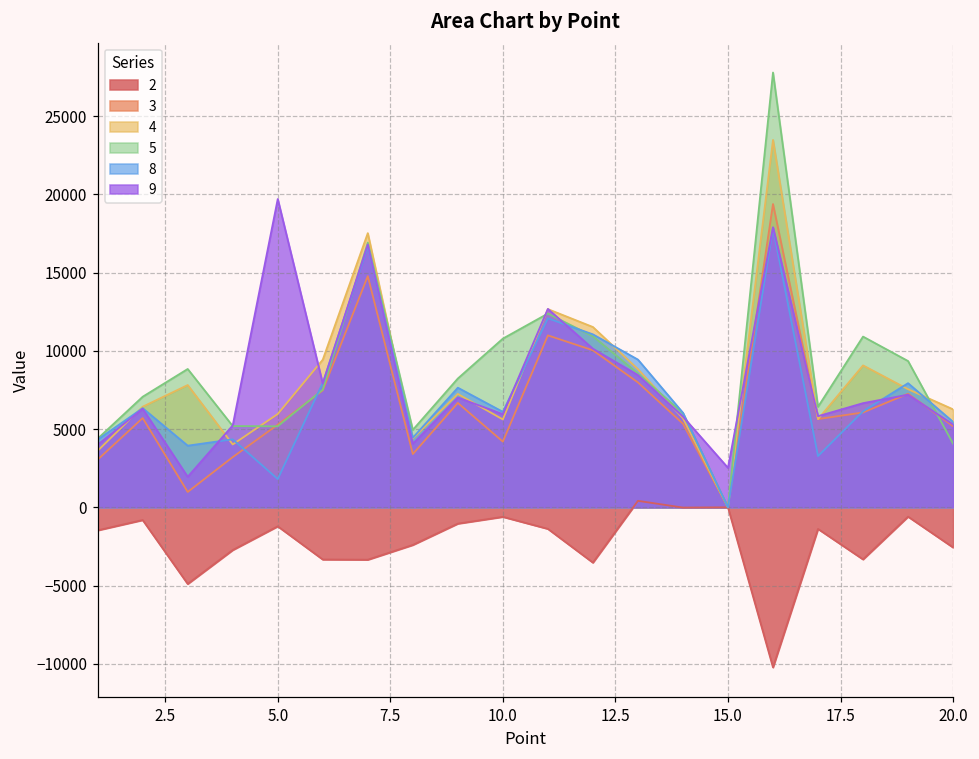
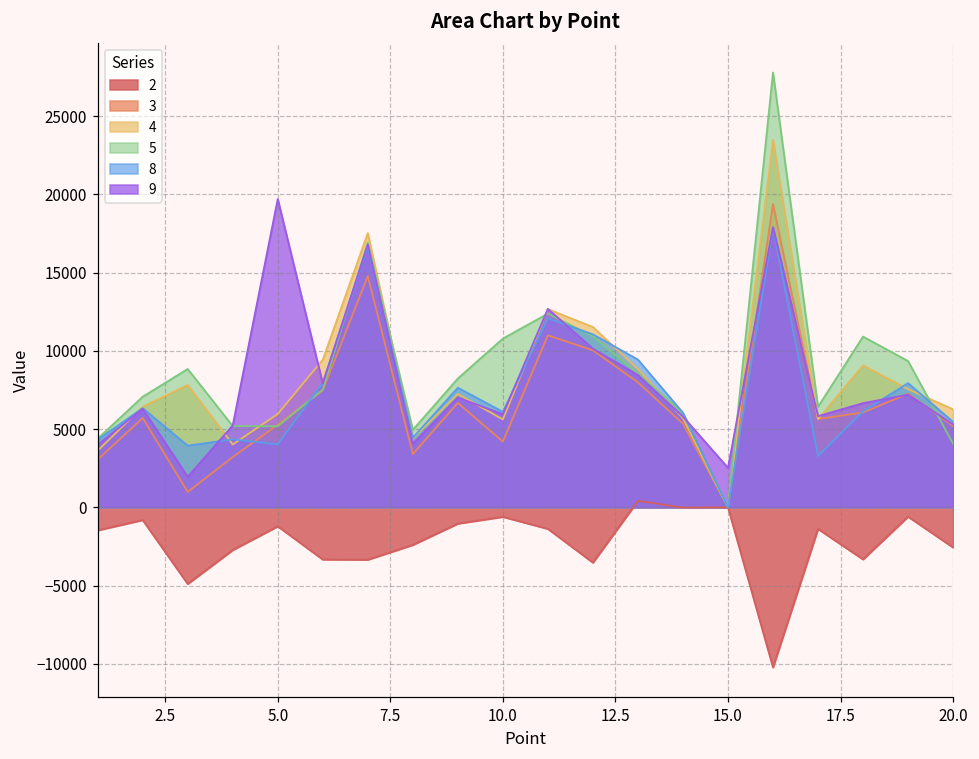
8, 5.0: 1800 -> 4000
